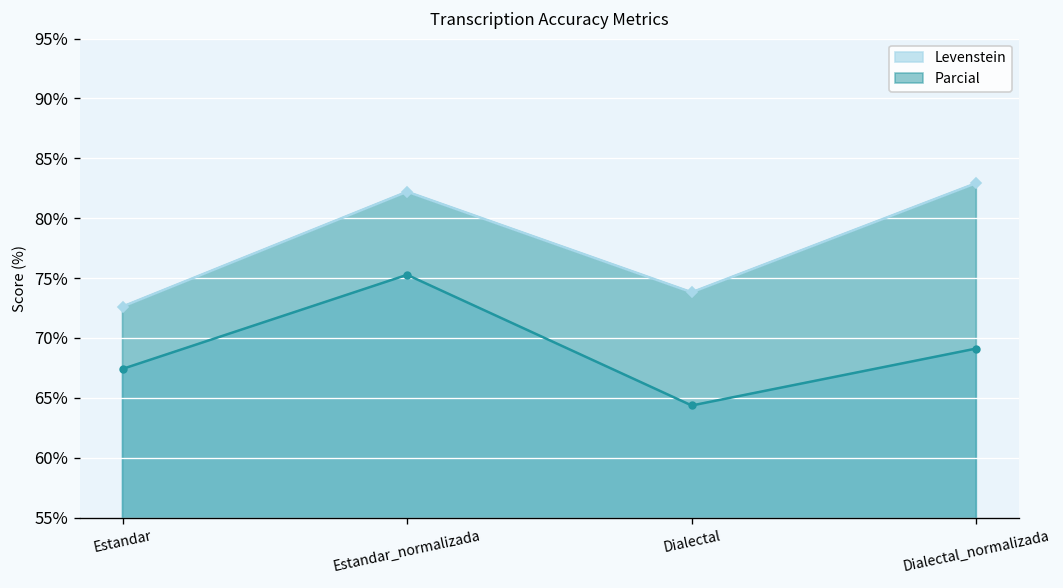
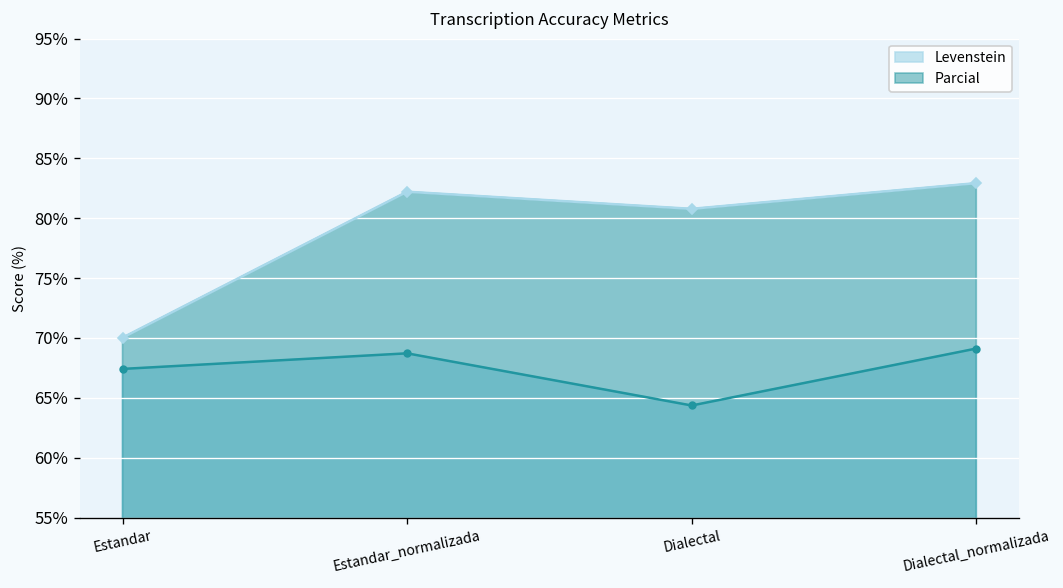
Parcial, Estandar: 73% -> 70%
Levenstein, Estandar_normalizada: 75% -> 69%
Parcial, Dialectal: 74% -> 81%
